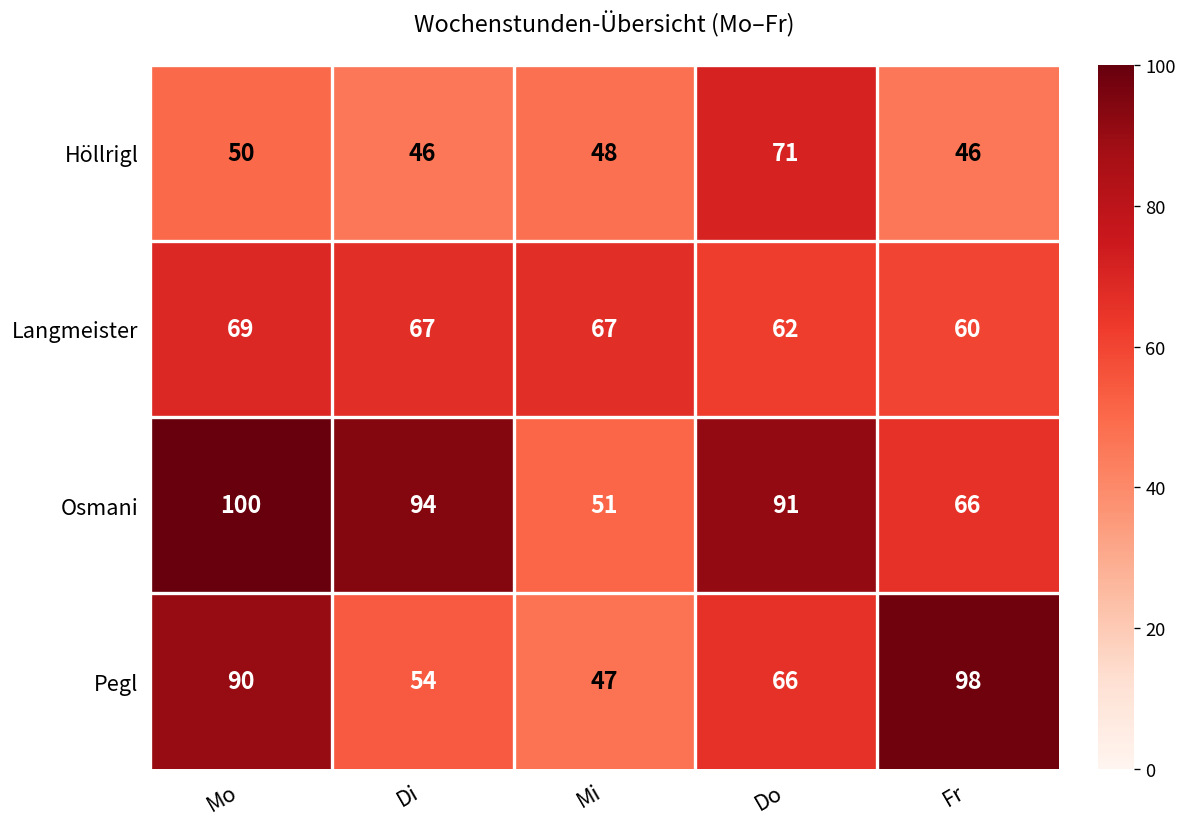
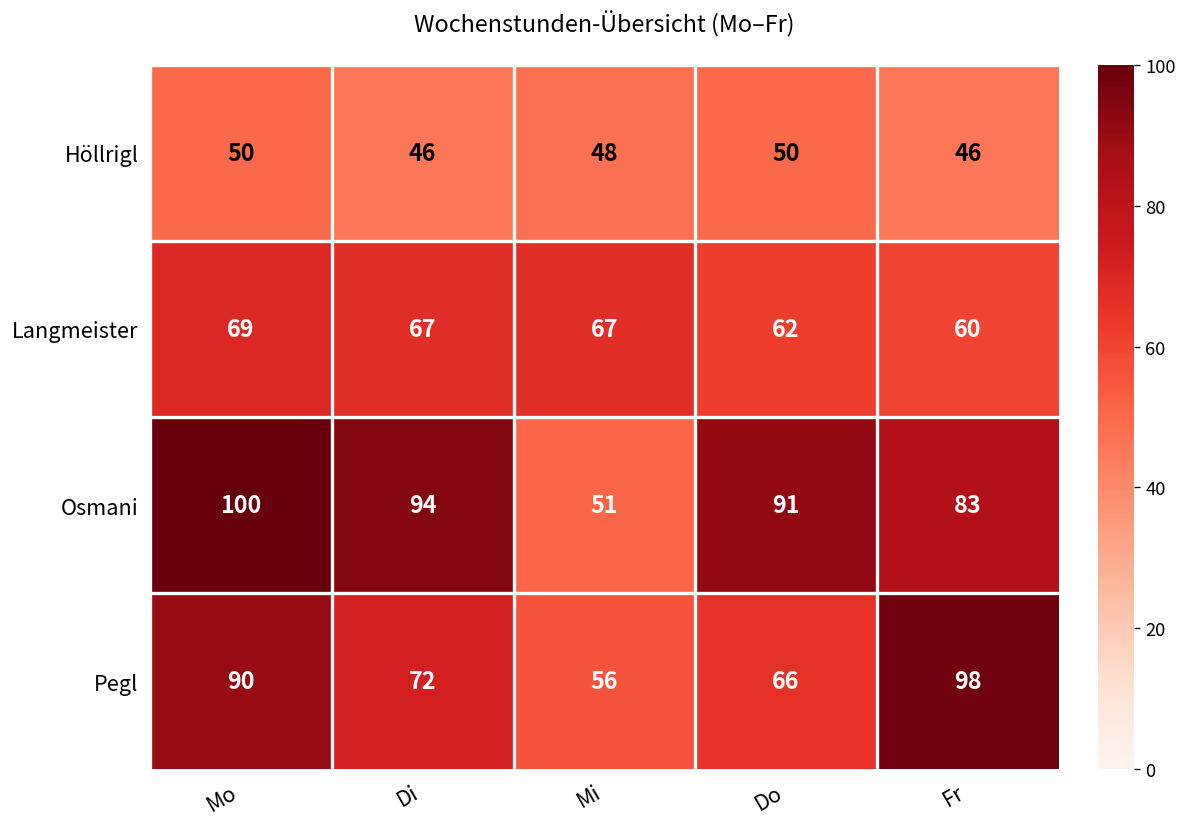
Höllrigl, Do: 71 -> 50
Osmani, Fr: 66 -> 83
Pegl, Di: 54 -> 72
Pegl, Mi: 47 -> 56
